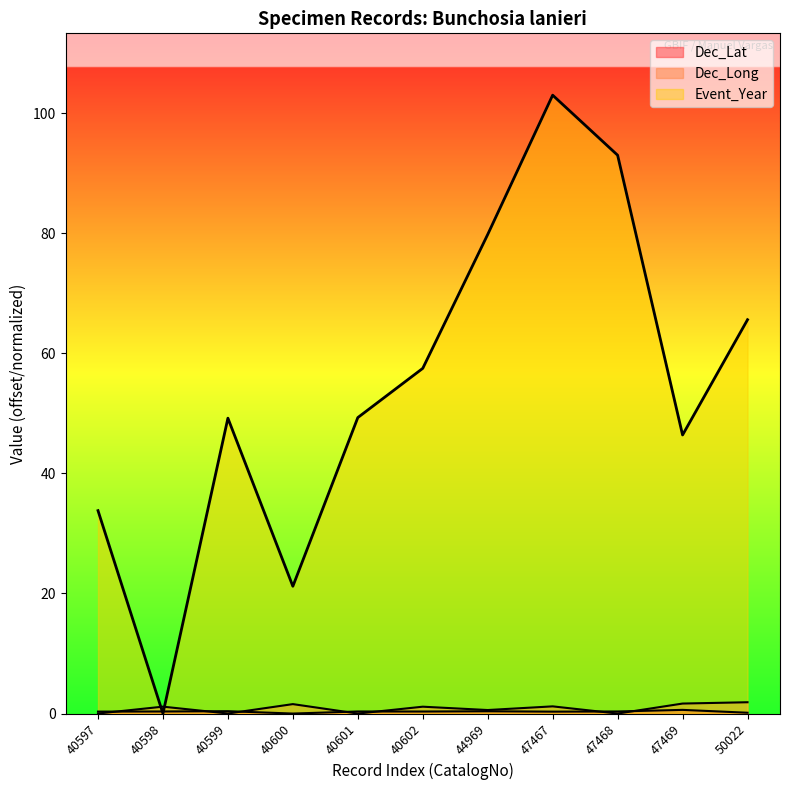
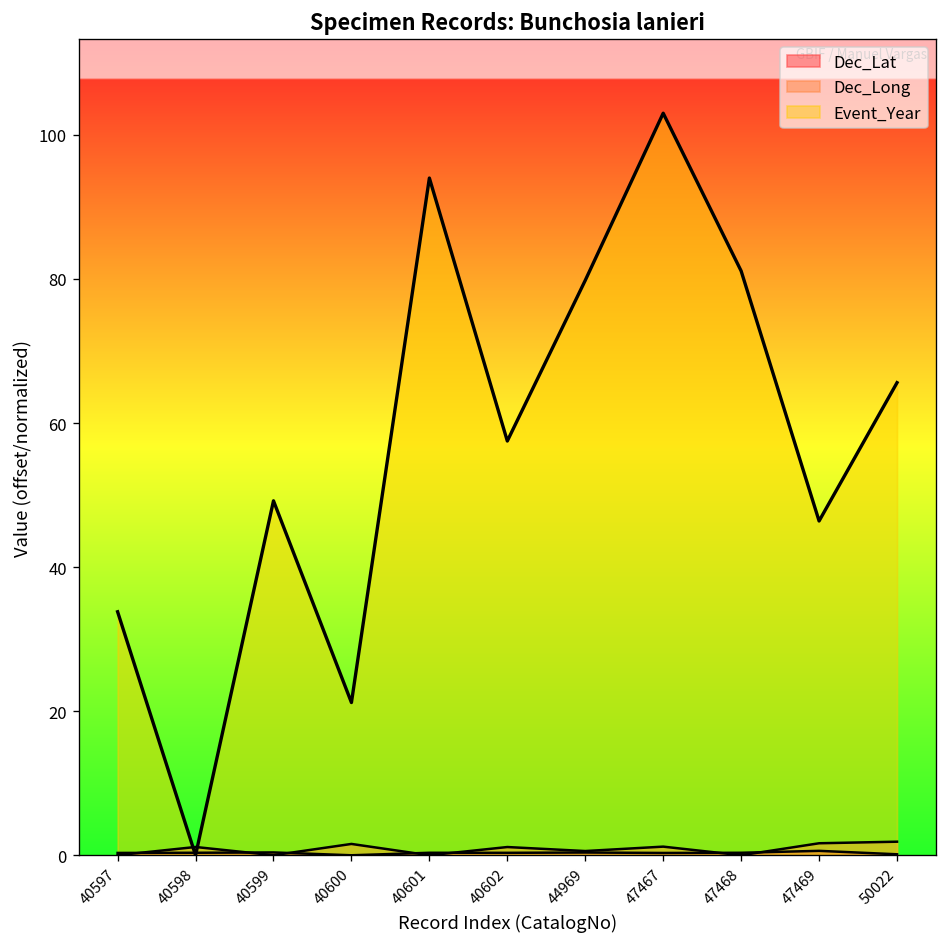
Event_Year, 40601: 49 -> 94
Event_Year, 47468: 93 -> 81
